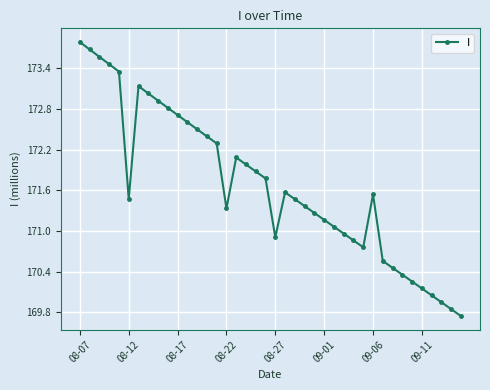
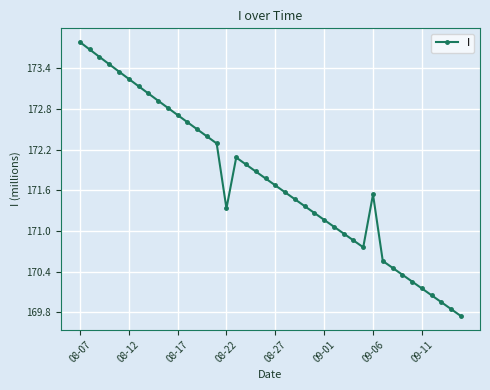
08-12: 171.5 -> 173.2
08-27: 170.9 -> 171.7
